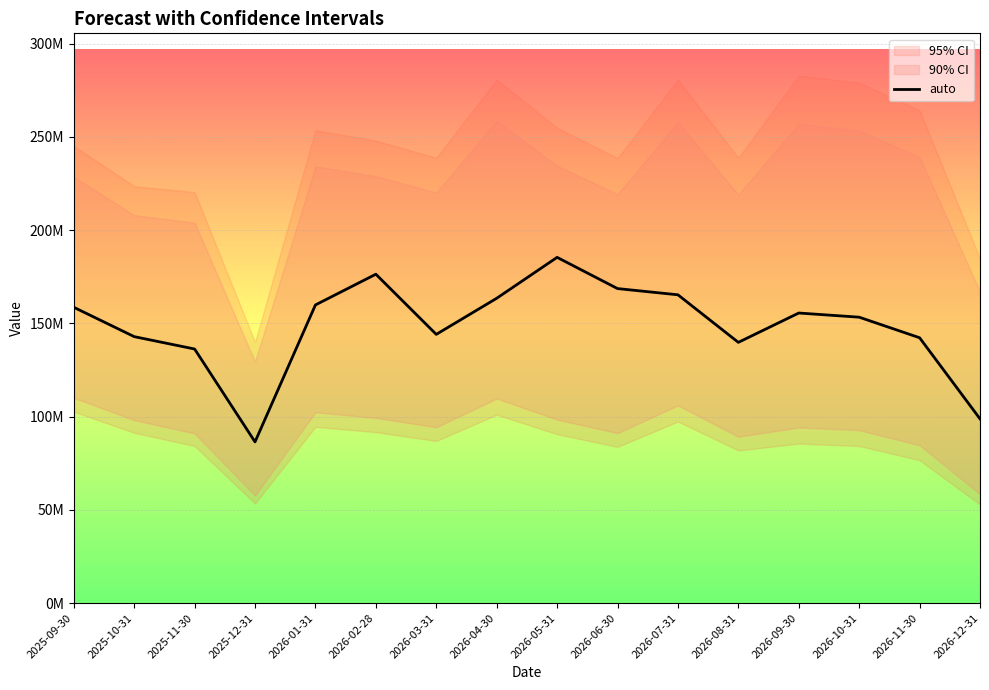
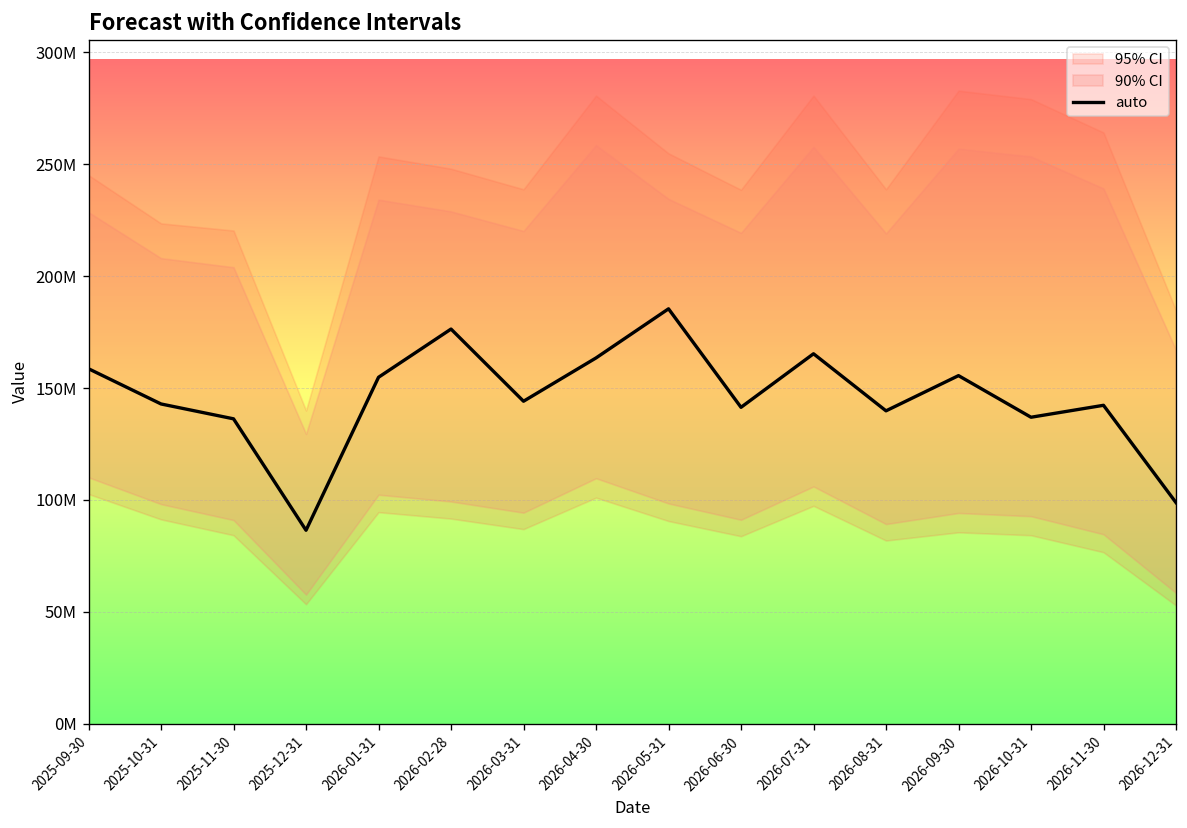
auto, 2026-01-31: 160000000 -> 155000000
auto, 2026-06-30: 169000000 -> 141000000
auto, 2026-10-31: 153000000 -> 137000000
